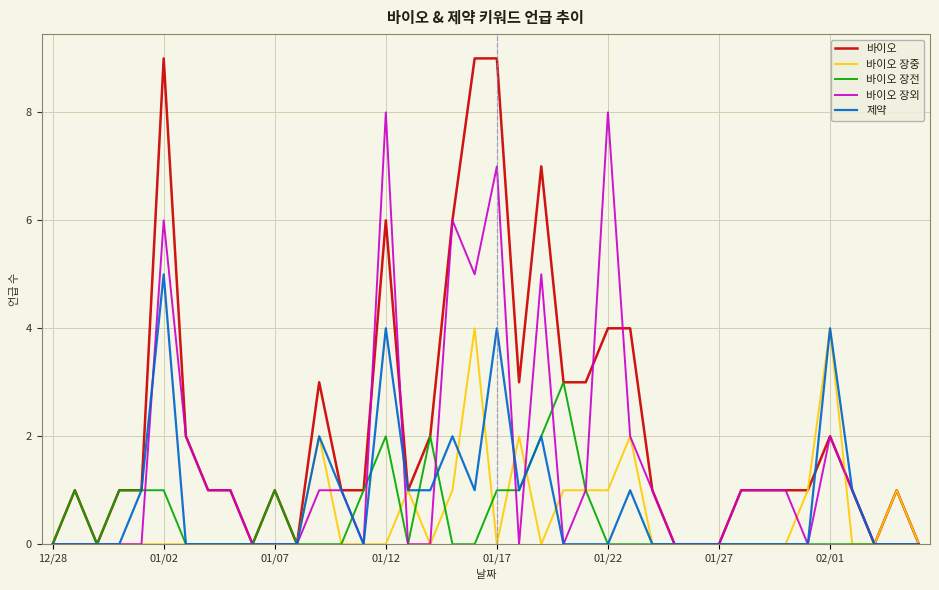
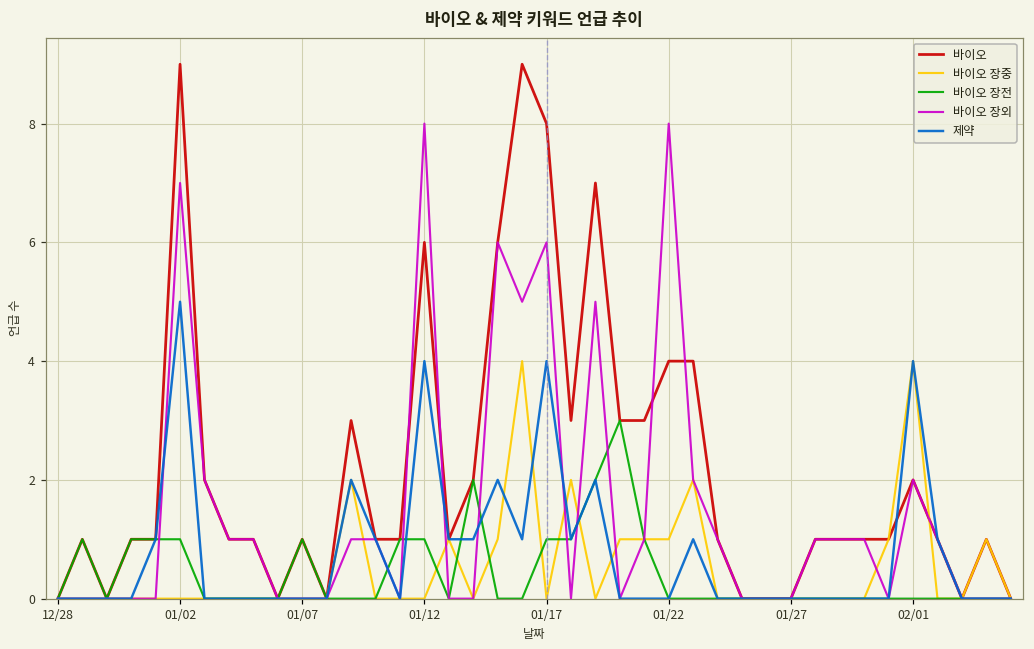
바이오 장외, 01/02: 6 -> 7
바이오 장전, 01/12: 2 -> 1
바이오, 01/17: 9 -> 8
바이오 장외, 01/17: 7 -> 6
